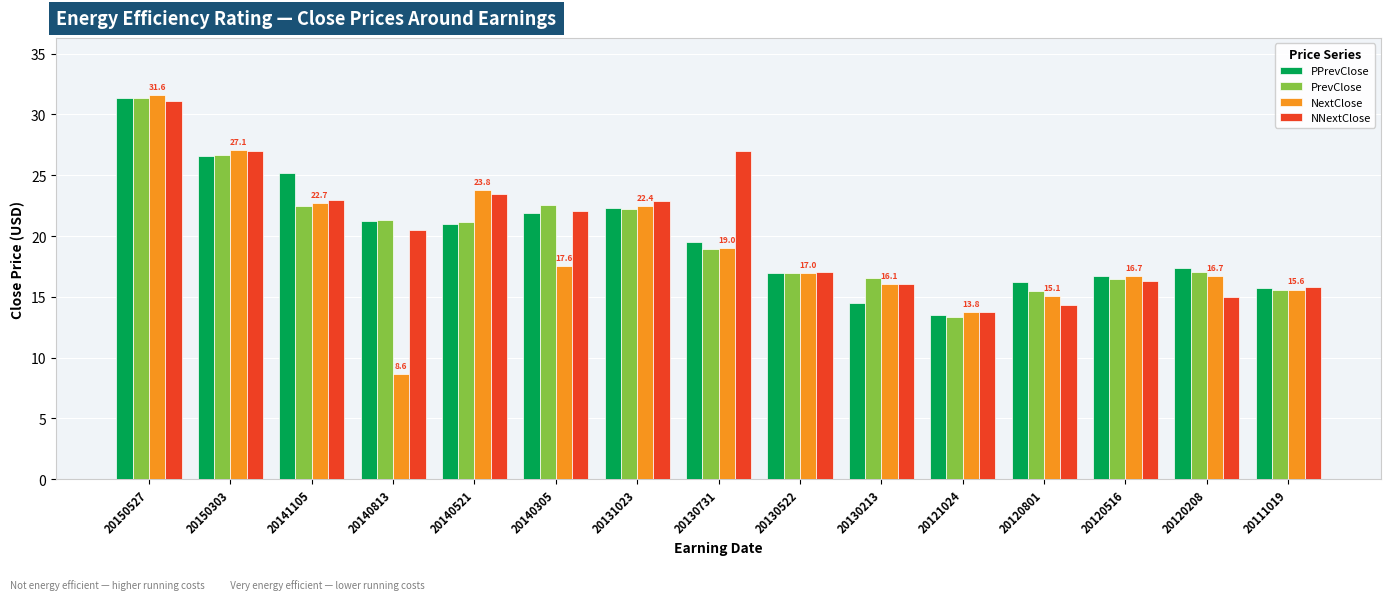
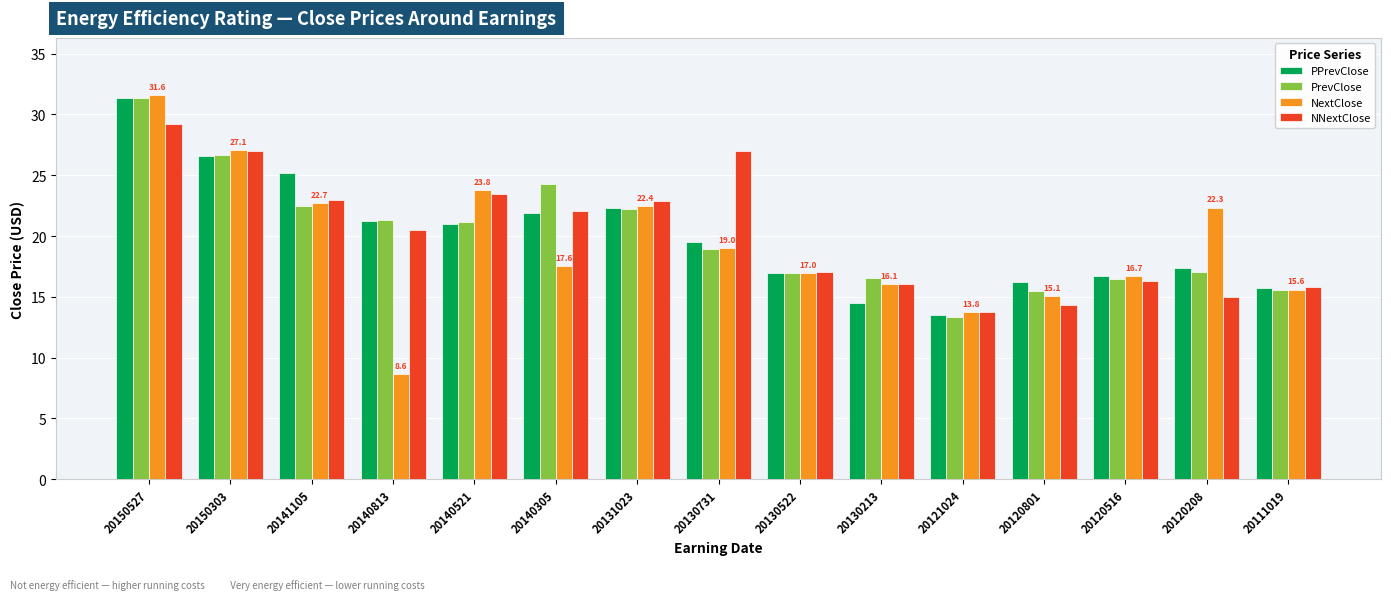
NNextClose, 20150527: 31.1 -> 29.2
PrevClose, 20140305: 22.6 -> 24.3
NextClose, 20120208: 16.7 -> 22.3
